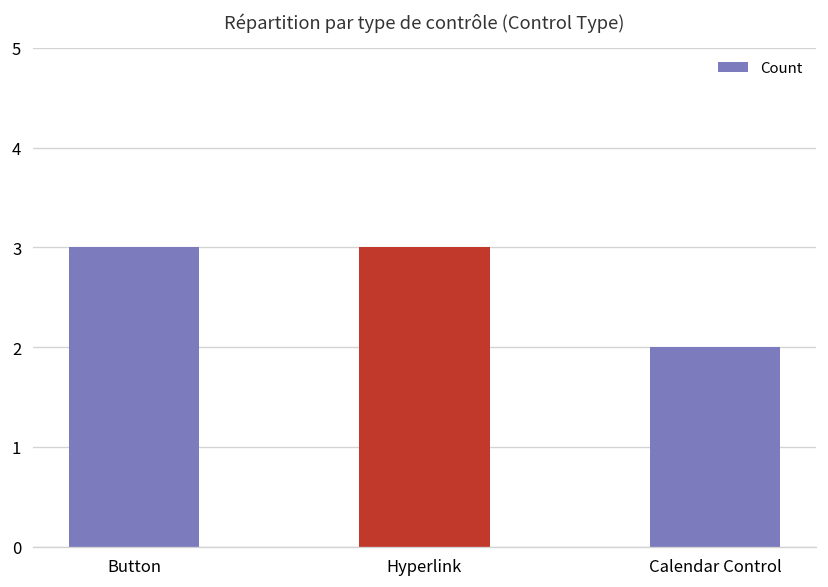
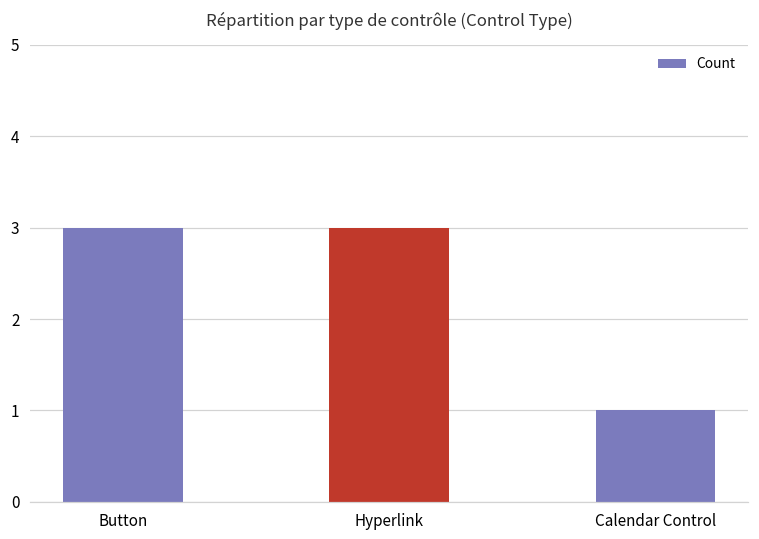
Calendar Control: 2 -> 1
